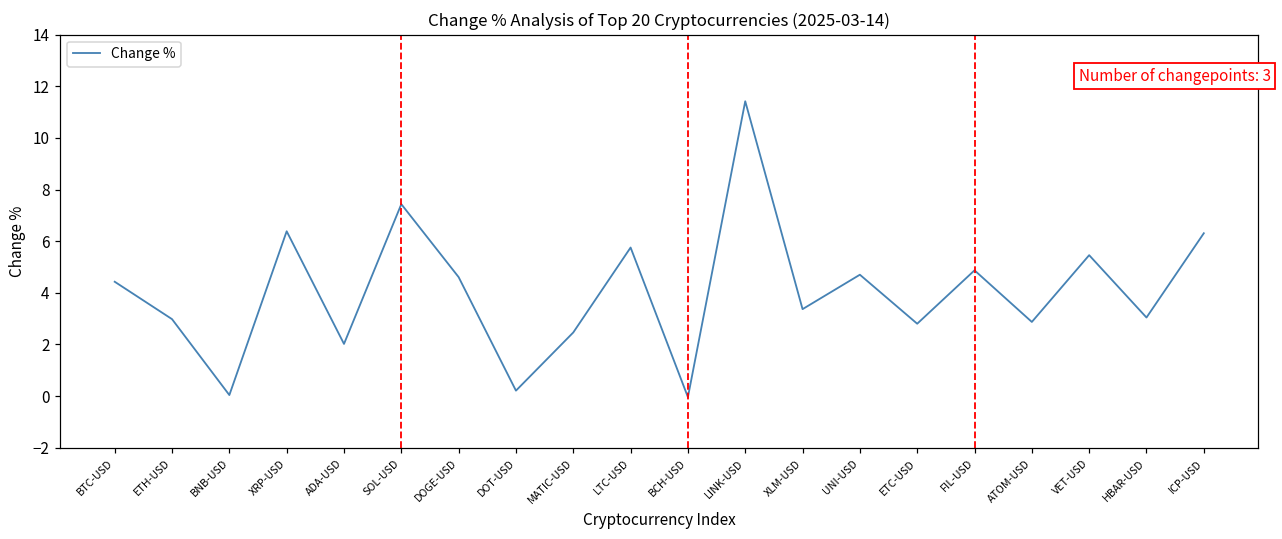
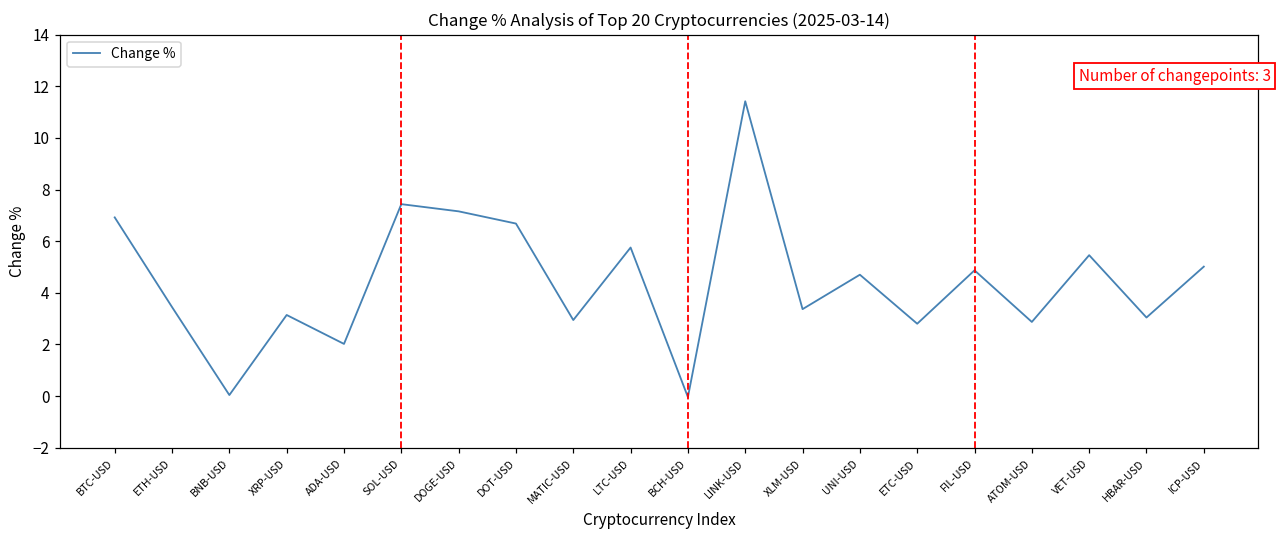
BTC-USD: 4.4 -> 6.9
ETH-USD: 3.0 -> 3.4
XRP-USD: 6.4 -> 3.1
DOGE-USD: 4.6 -> 7.2
DOT-USD: 0.2 -> 6.7
MATIC-USD: 2.5 -> 2.9
ICP-USD: 6.3 -> 5.0
